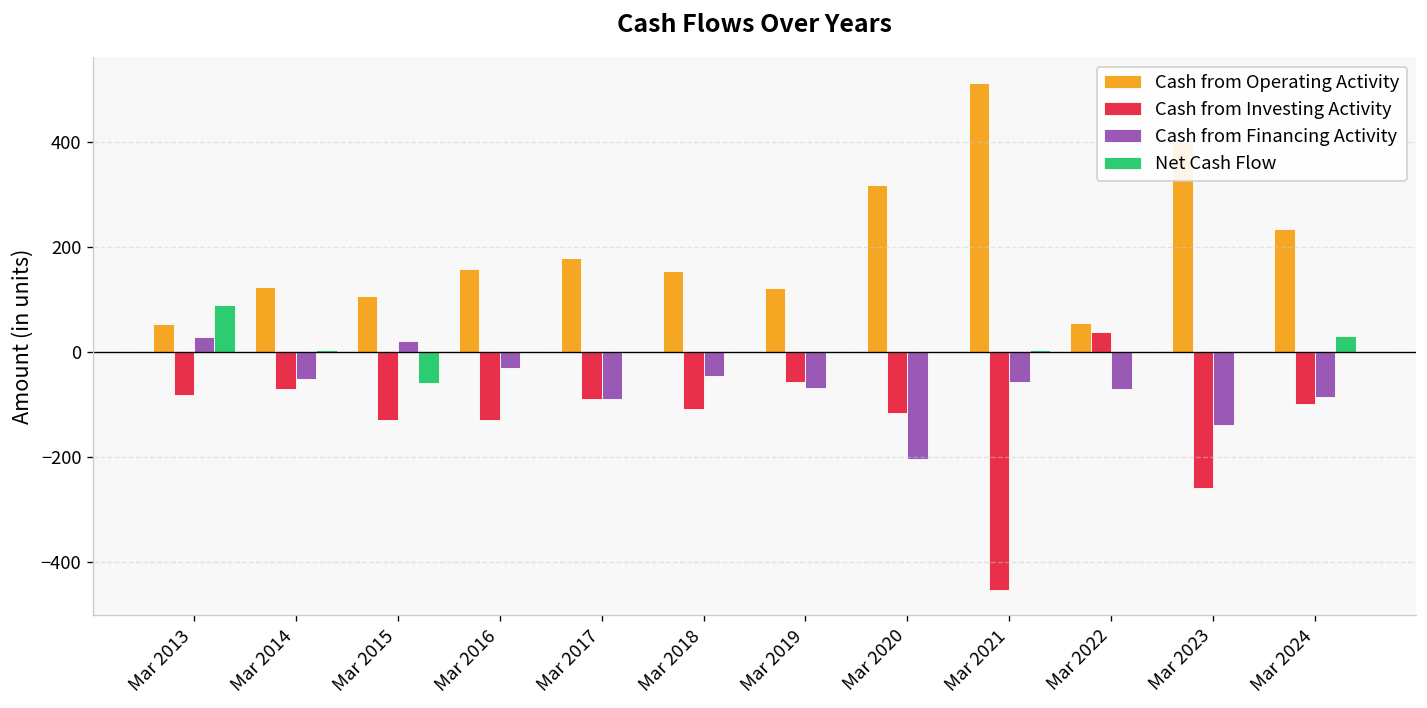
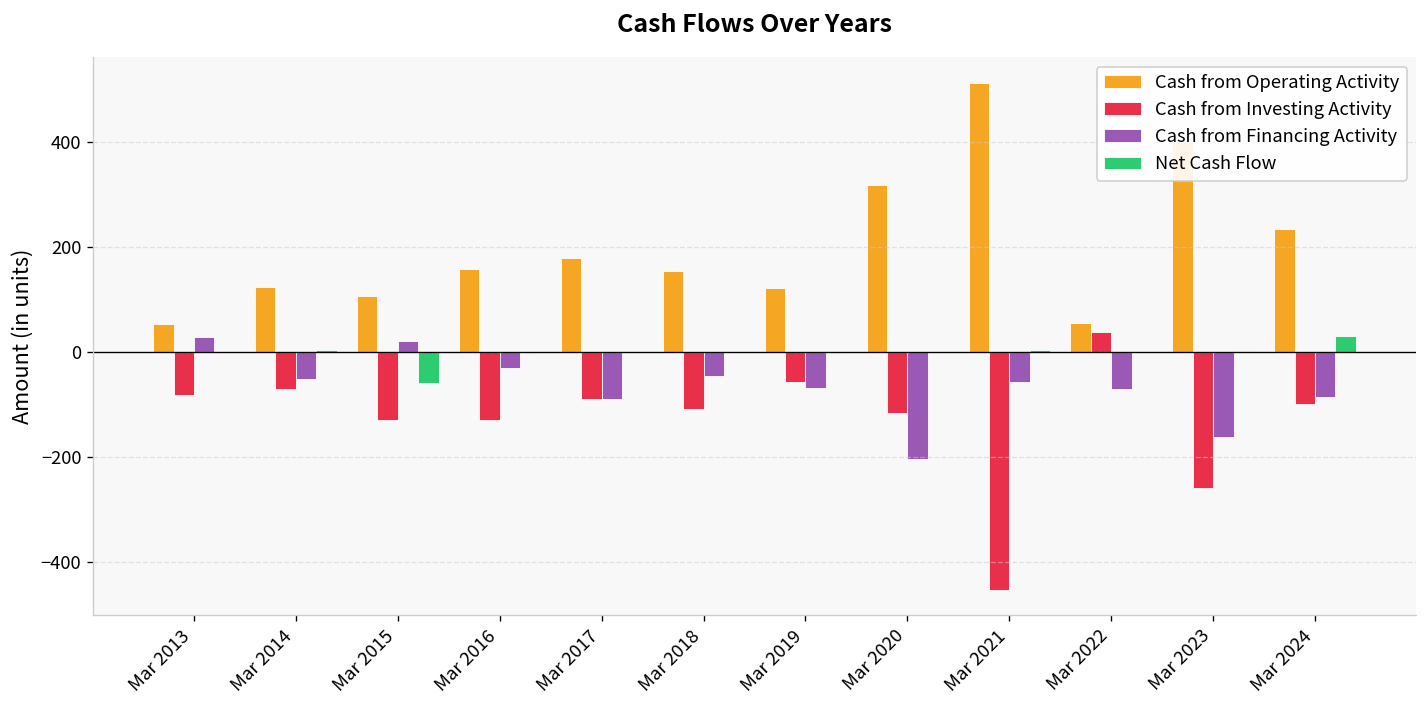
Net Cash Flow, Mar 2013: 90 -> 0
Cash from Financing Activity, Mar 2023: -140 -> -160
